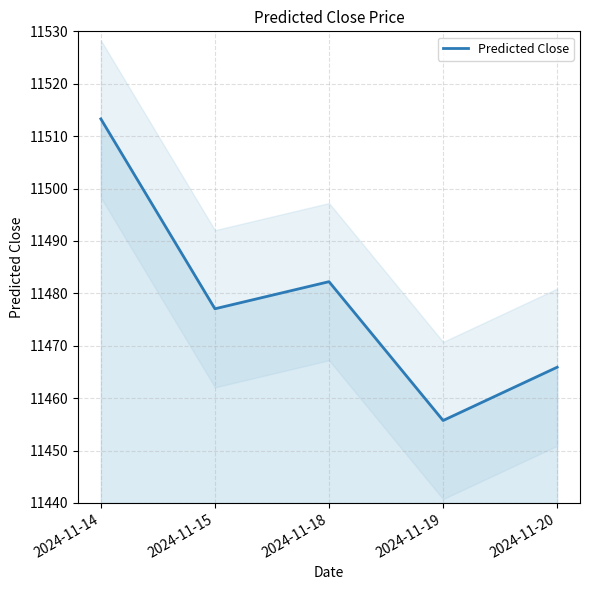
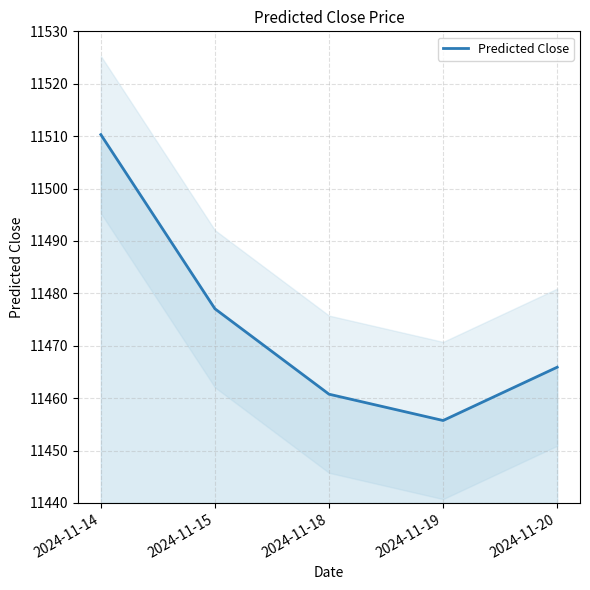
Predicted Close, 2024-11-14: 11513 -> 11510
Predicted Close, 2024-11-18: 11482 -> 11461
